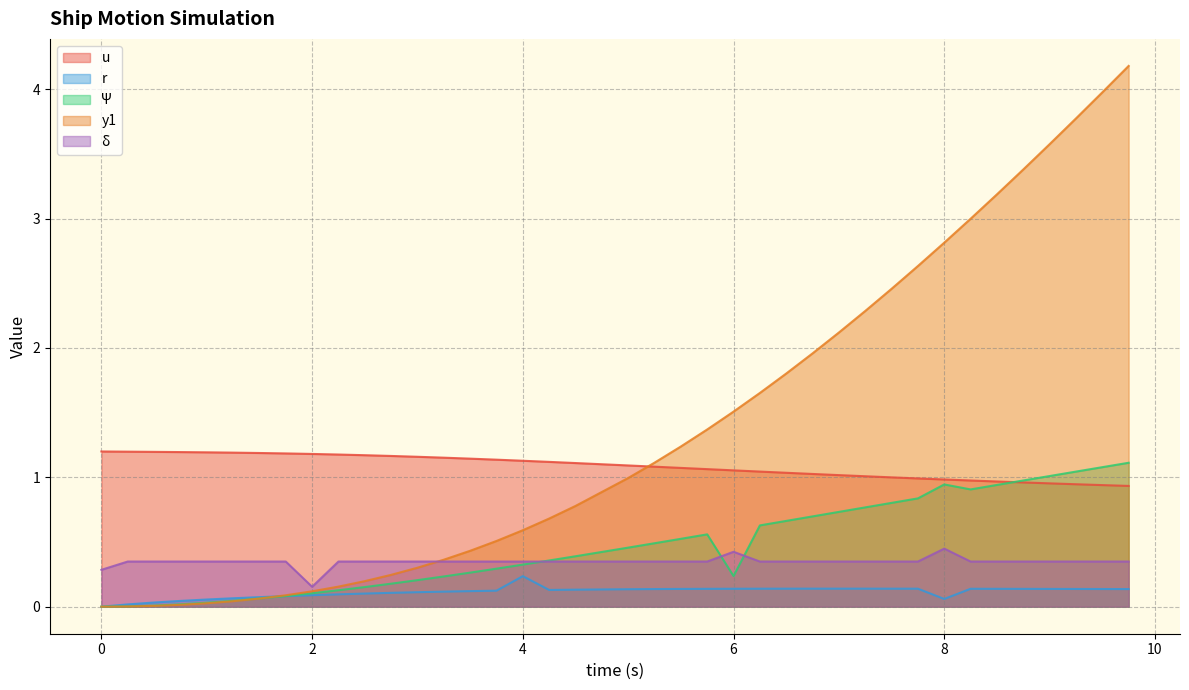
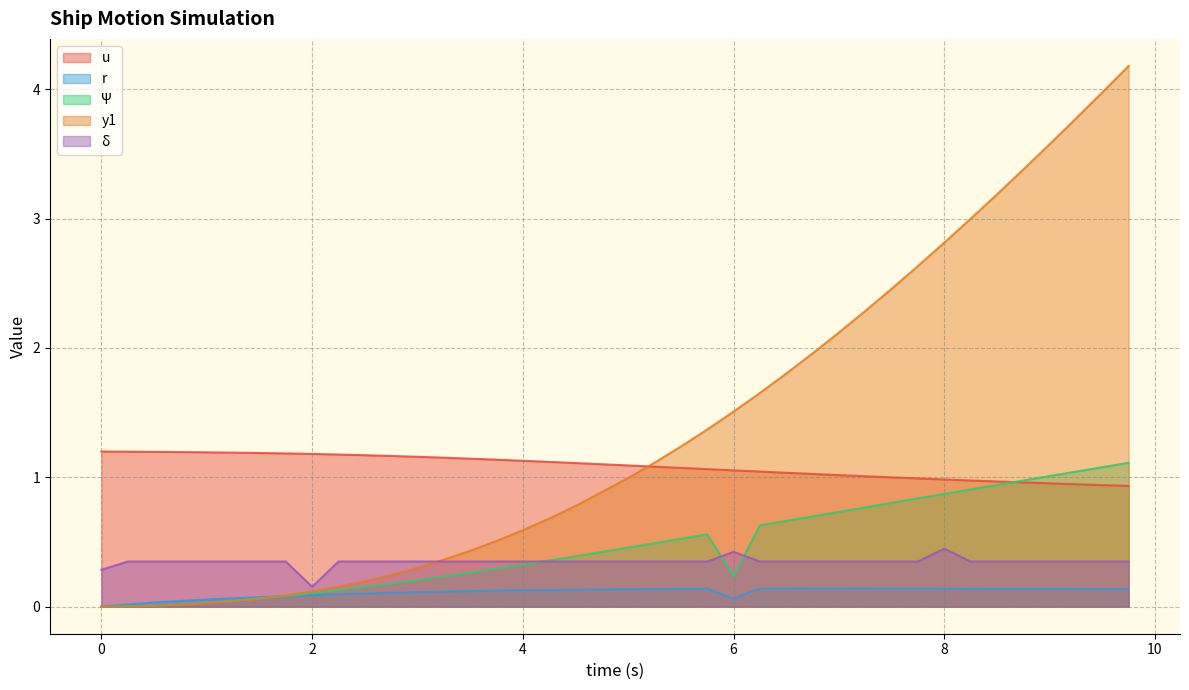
r, 4: 0.24 -> 0.13
r, 6: 0.14 -> 0.06
r, 8: 0.06 -> 0.14
Ψ, 8: 0.95 -> 0.87
